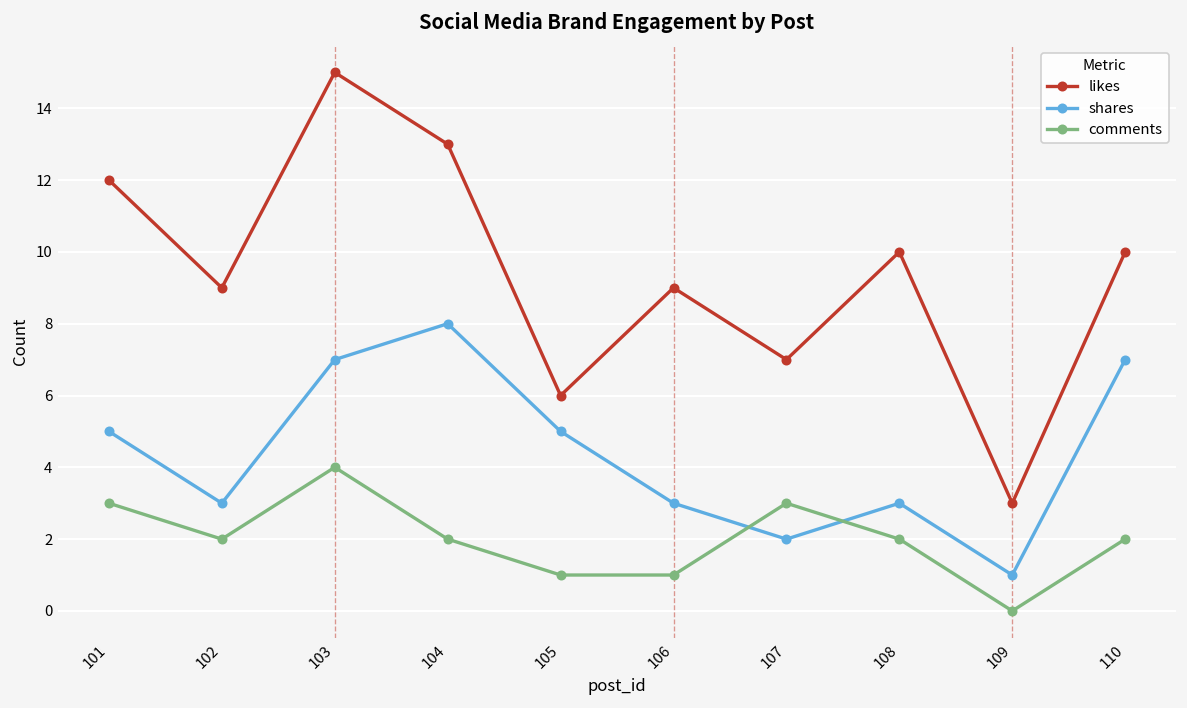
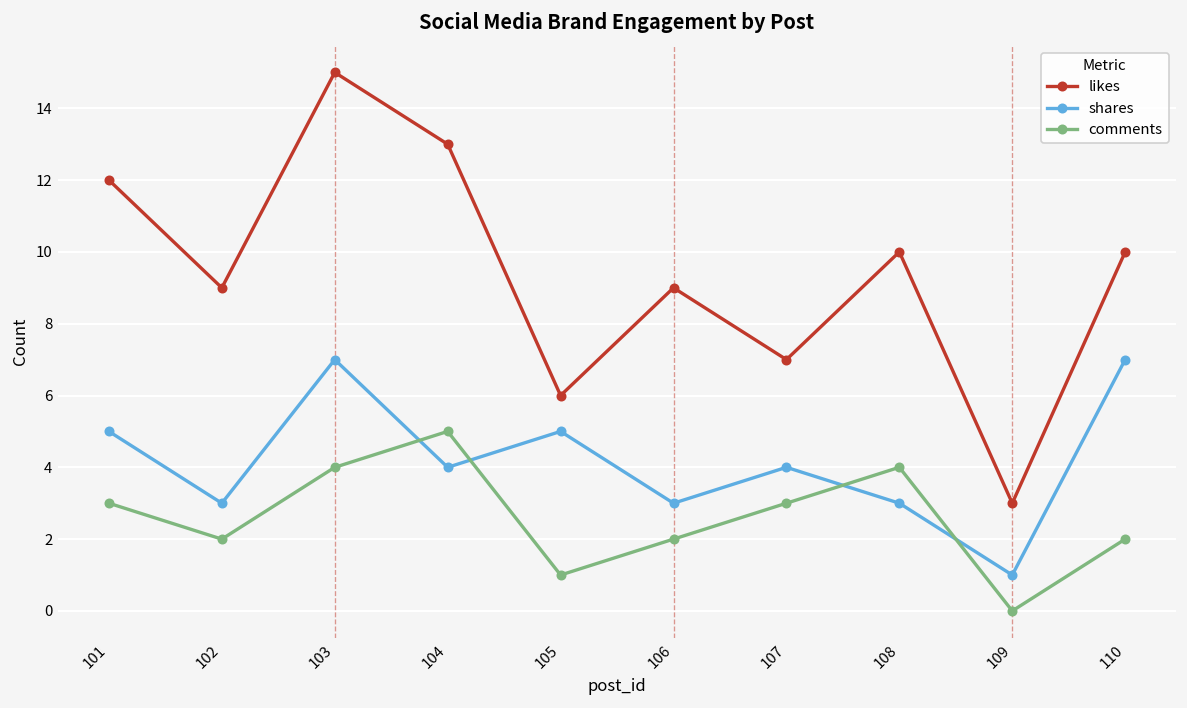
shares, 104: 8 -> 4
comments, 104: 2 -> 5
comments, 106: 1 -> 2
shares, 107: 2 -> 4
comments, 108: 2 -> 4
